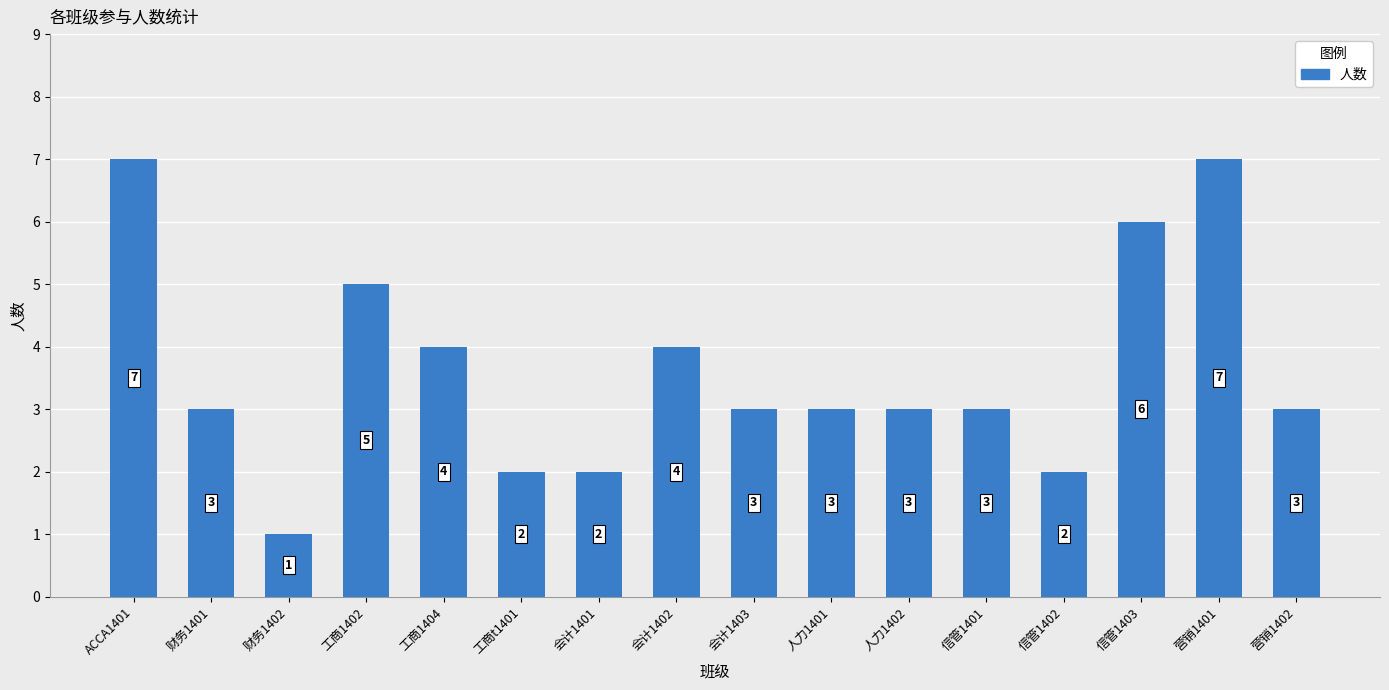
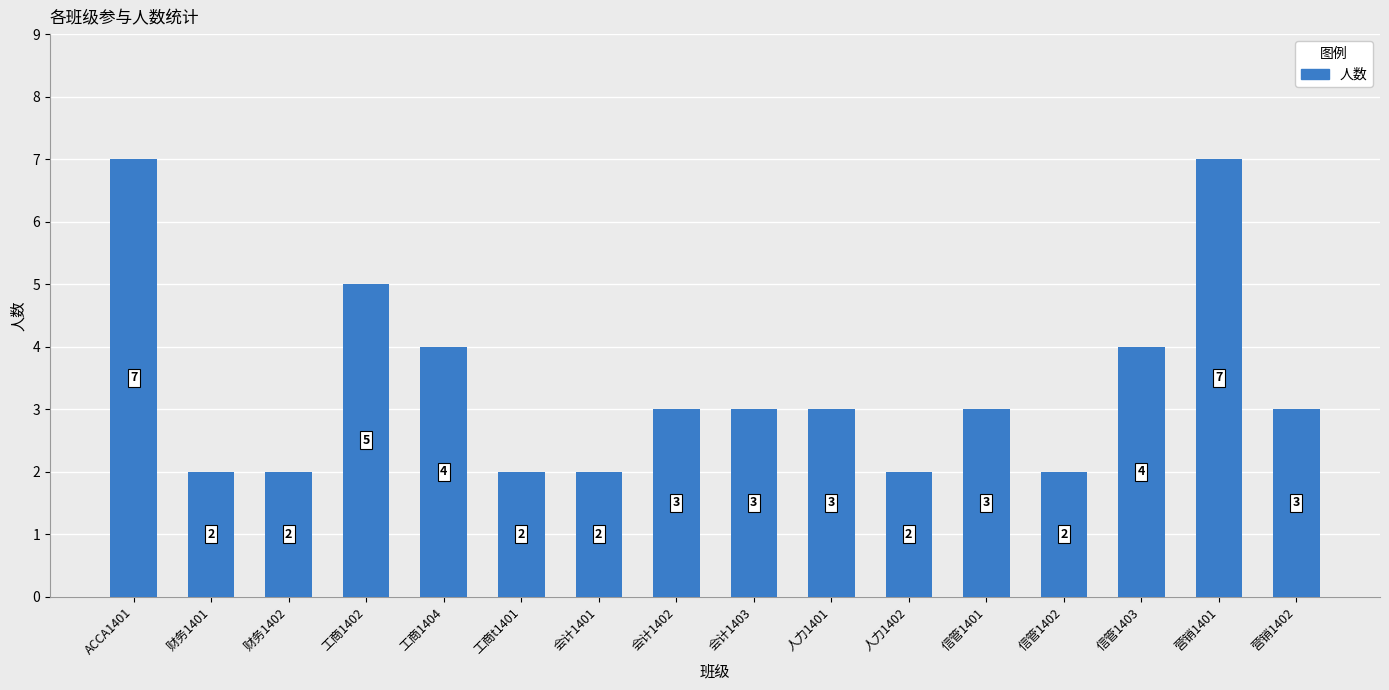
财务1401: 3 -> 2
财务1402: 1 -> 2
会计1402: 4 -> 3
人力1402: 3 -> 2
信管1403: 6 -> 4
